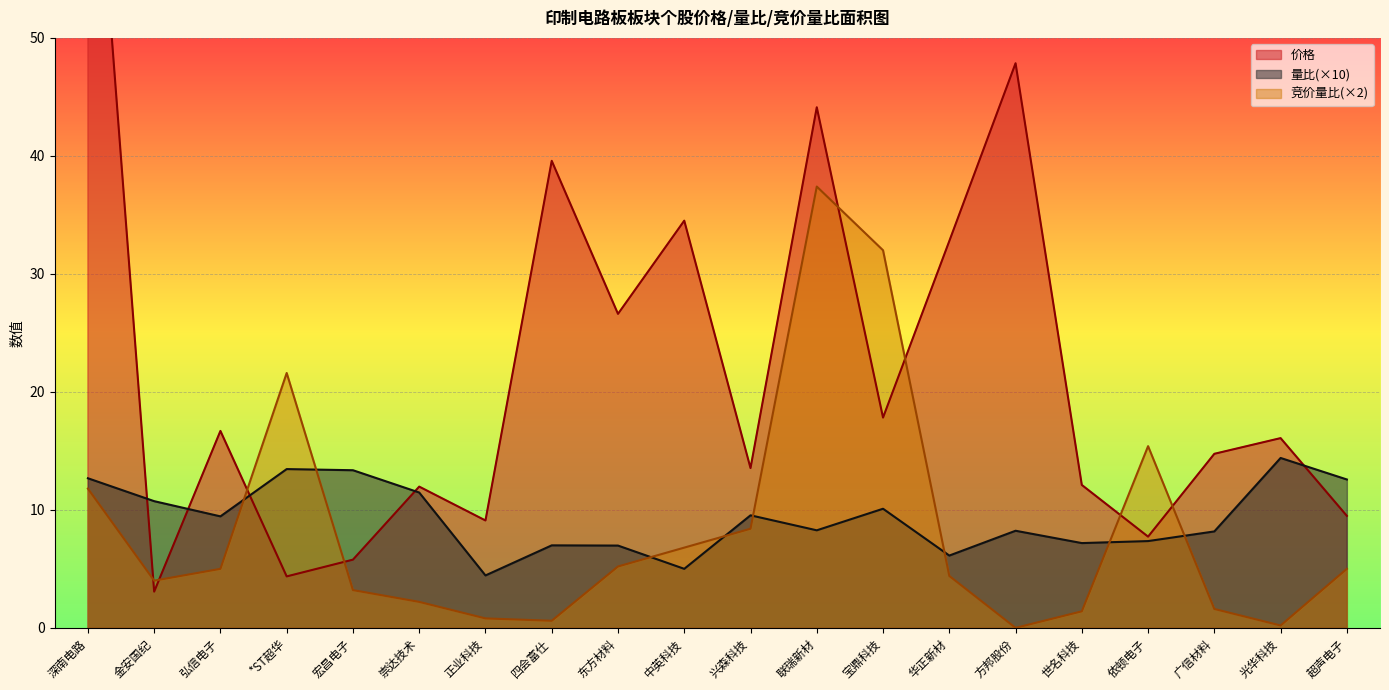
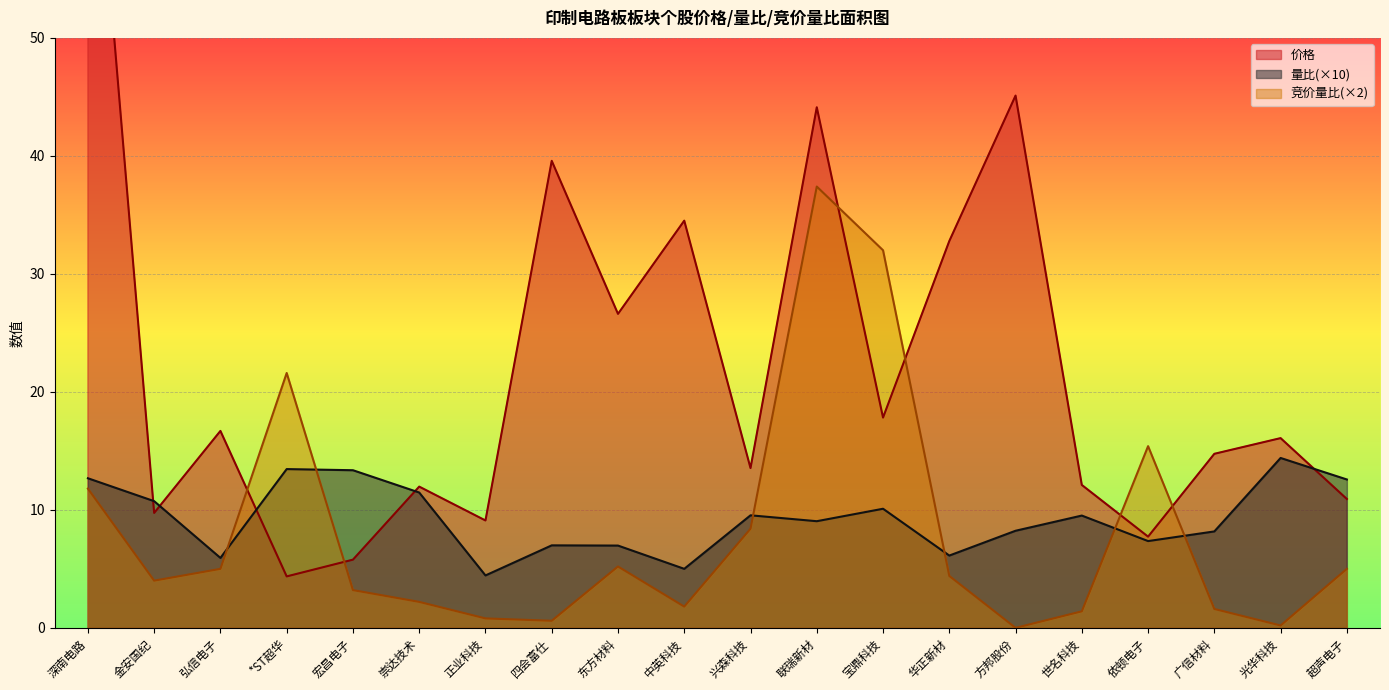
价格, 金安国纪: 3.1 -> 9.7
量比(×10), 弘信电子: 9.4 -> 5.9
竞价量比(×2), 中英科技: 6.8 -> 1.8
量比(×10), 联瑞新材: 8.3 -> 9.0
价格, 方邦股份: 47.9 -> 45.1
量比(×10), 世名科技: 7.2 -> 9.5
价格, 超声电子: 9.5 -> 10.9
